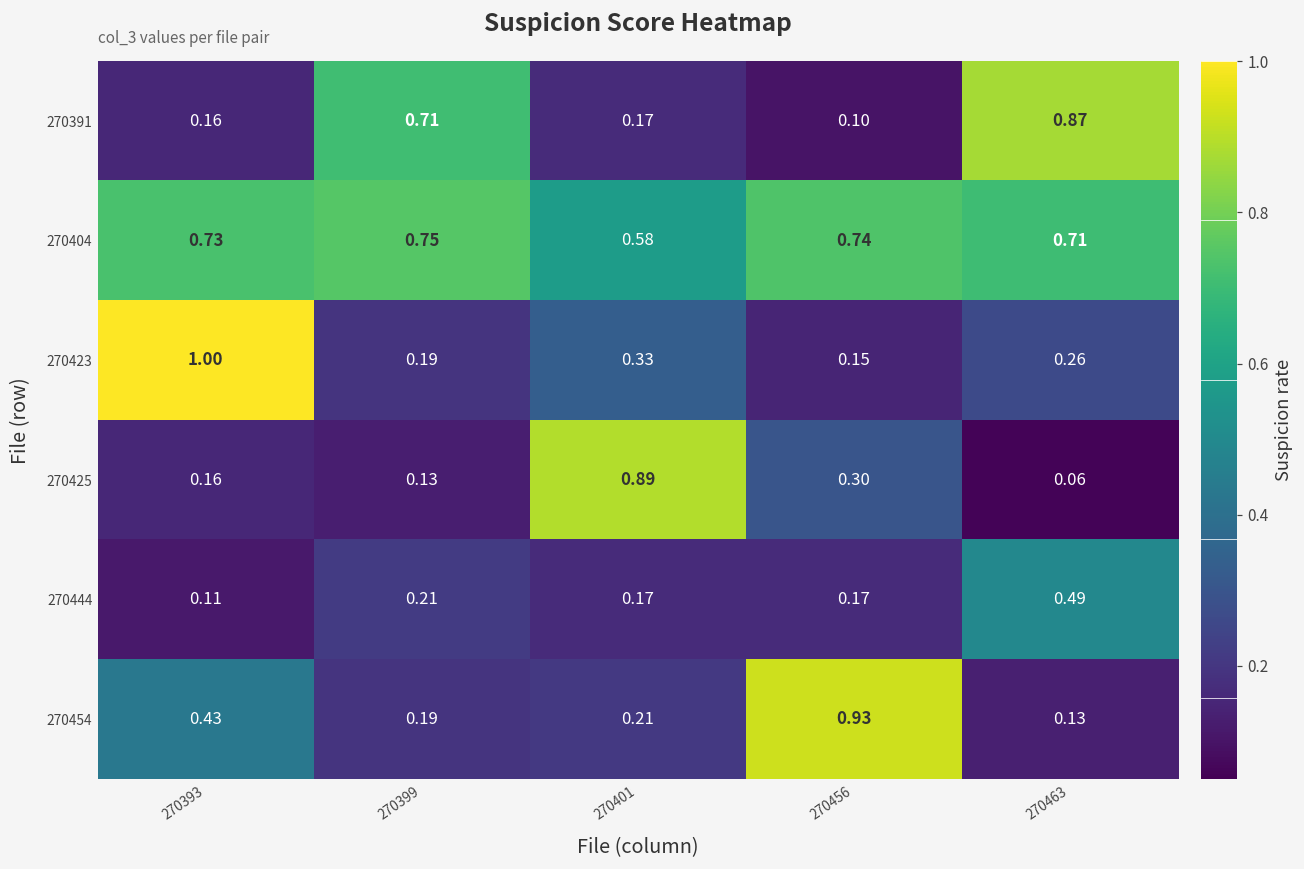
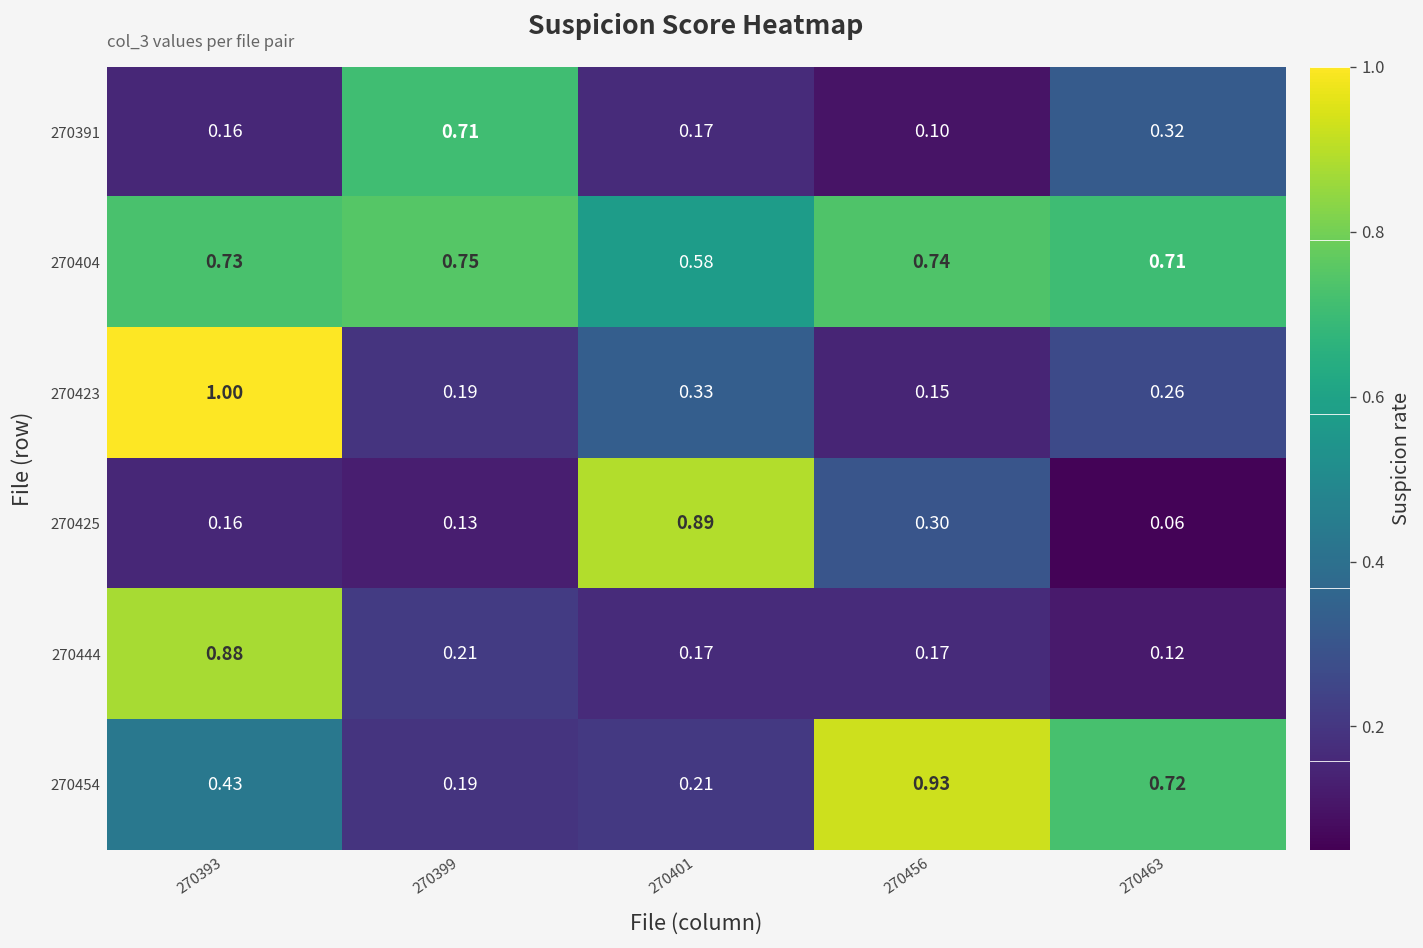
270391, 270463: 0.87 -> 0.32
270444, 270393: 0.11 -> 0.88
270444, 270463: 0.49 -> 0.12
270454, 270463: 0.13 -> 0.72
